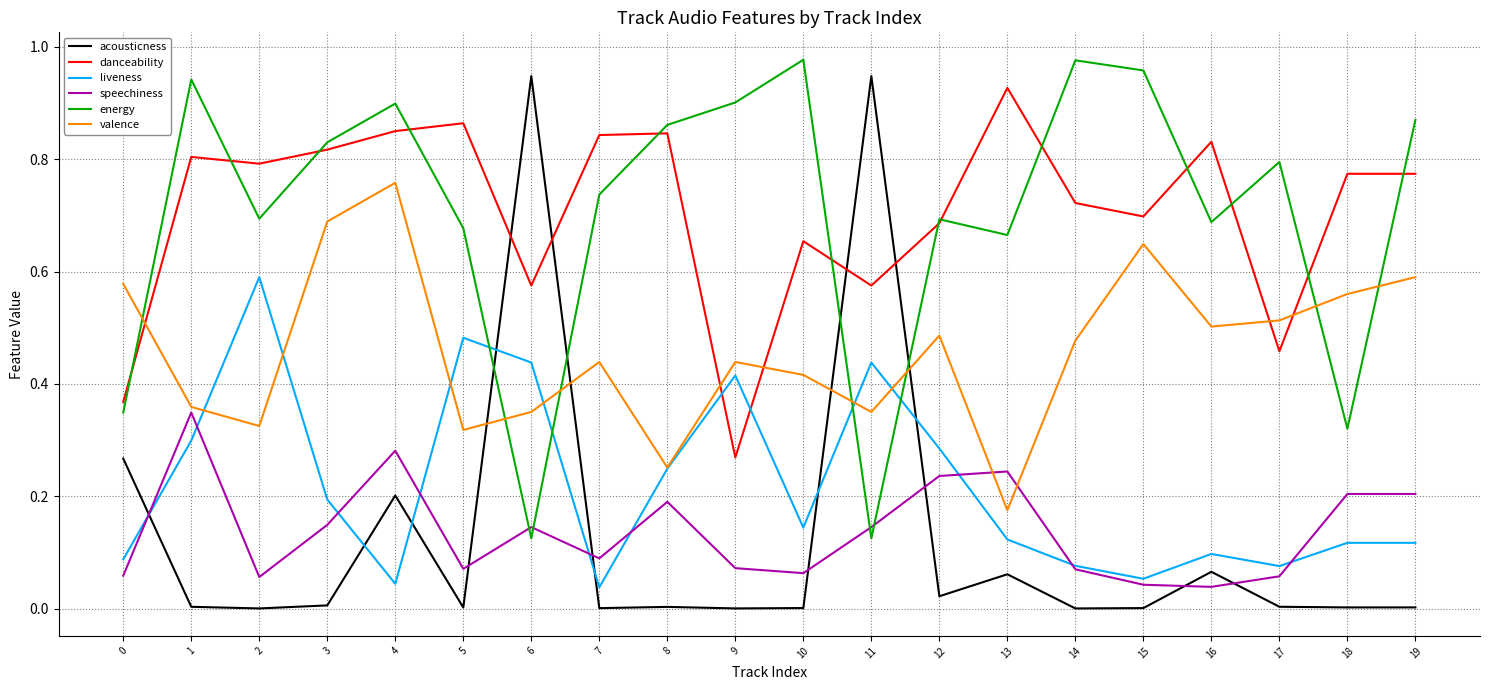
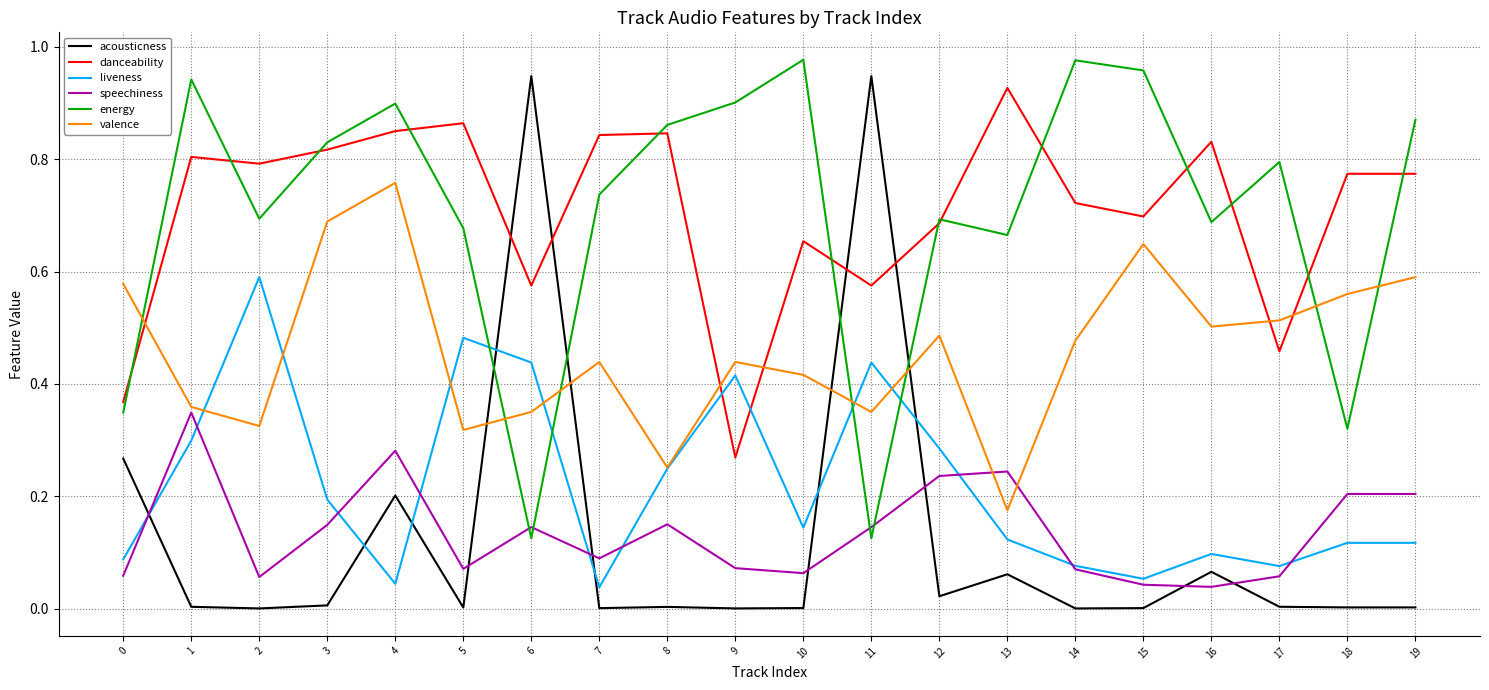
speechiness, 8: 0.19 -> 0.15
